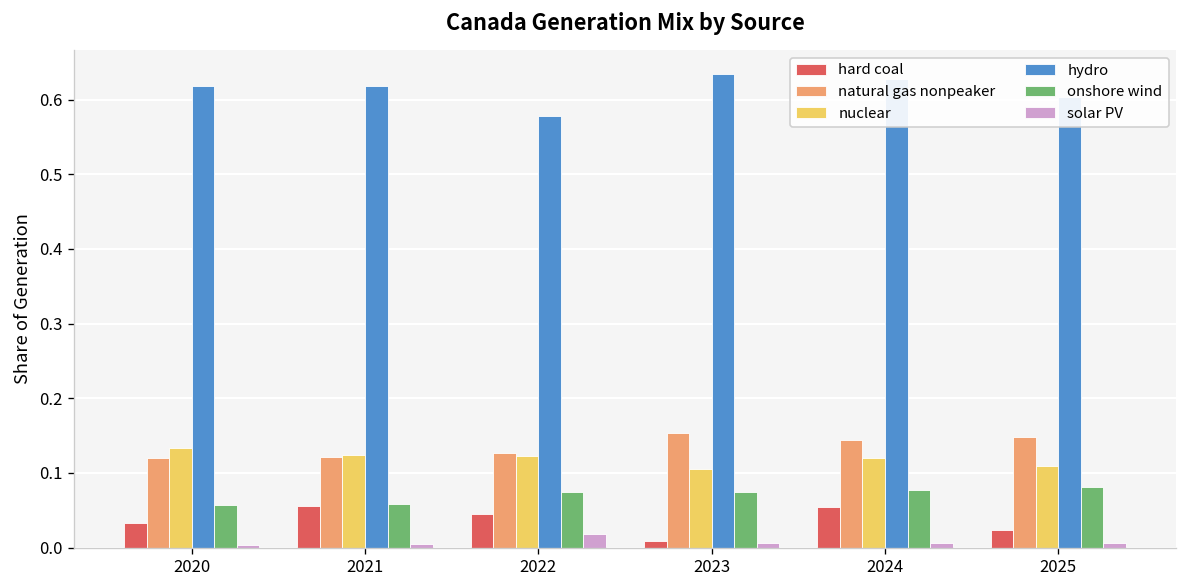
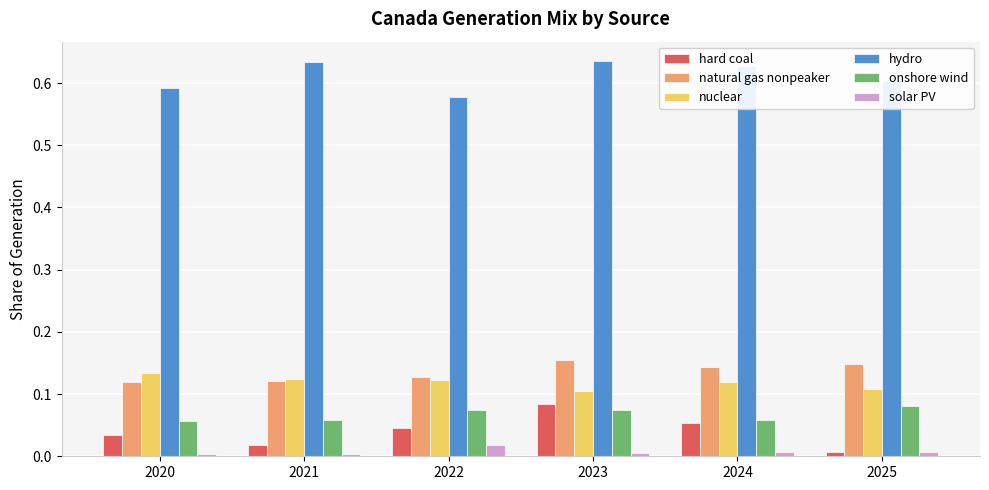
hydro, 2020: 0.62 -> 0.59
hard coal, 2021: 0.06 -> 0.02
hydro, 2021: 0.62 -> 0.63
hard coal, 2023: 0.01 -> 0.08
onshore wind, 2024: 0.08 -> 0.06
hard coal, 2025: 0.02 -> 0.01
